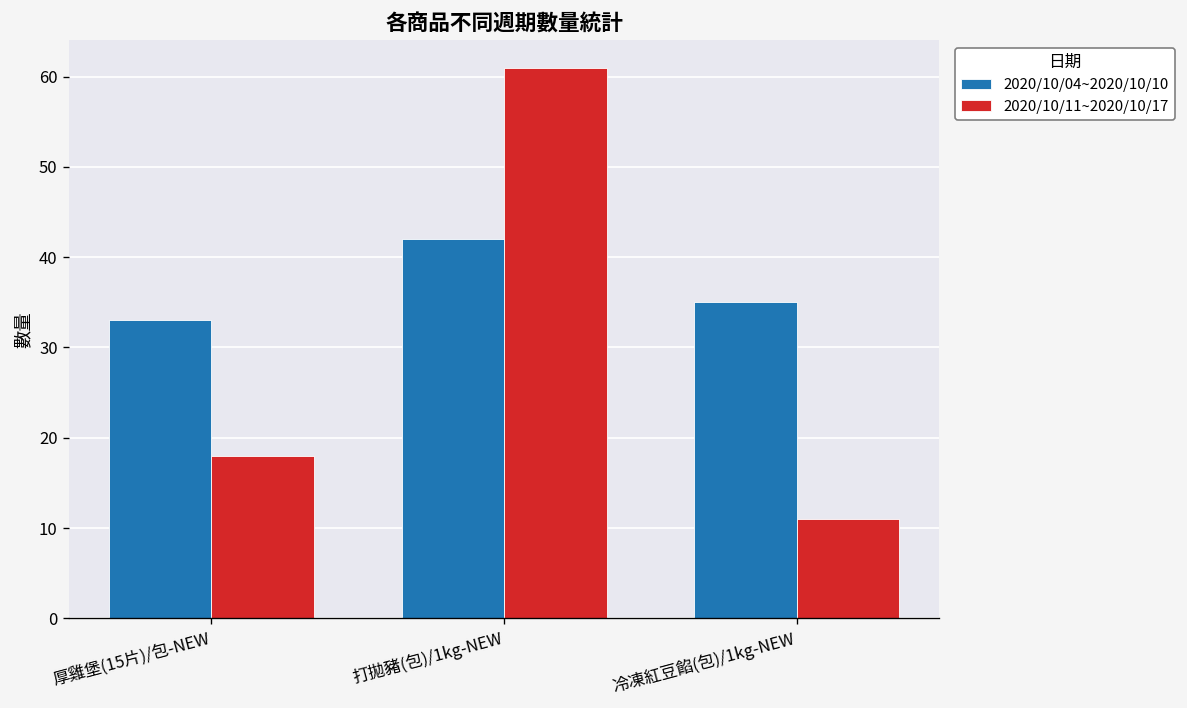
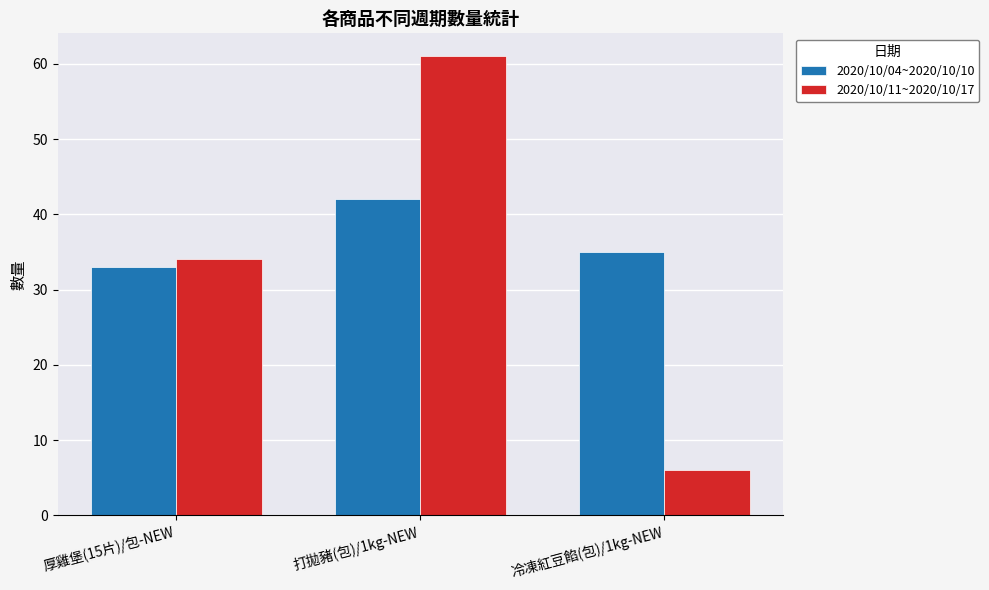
2020/10/11~2020/10/17, 厚雞堡(15片)/包-NEW: 18 -> 34
2020/10/11~2020/10/17, 冷凍紅豆餡(包)/1kg-NEW: 11 -> 6
